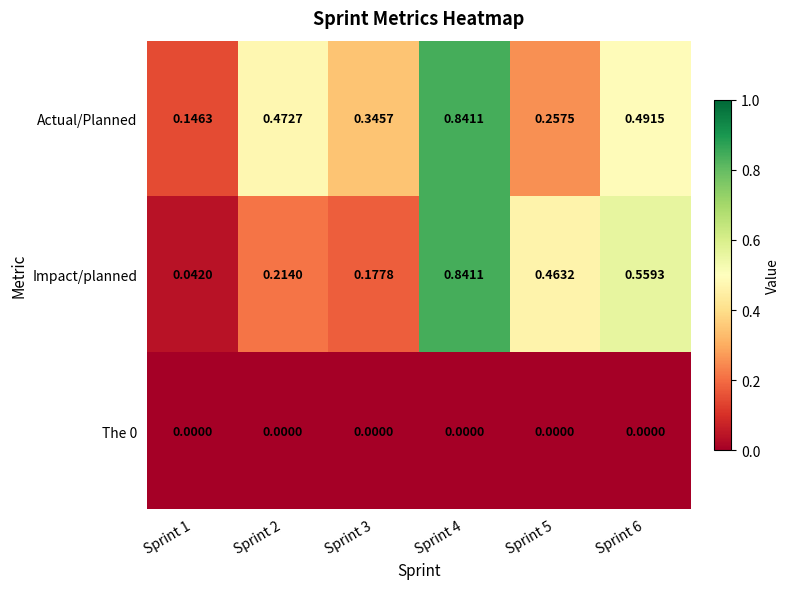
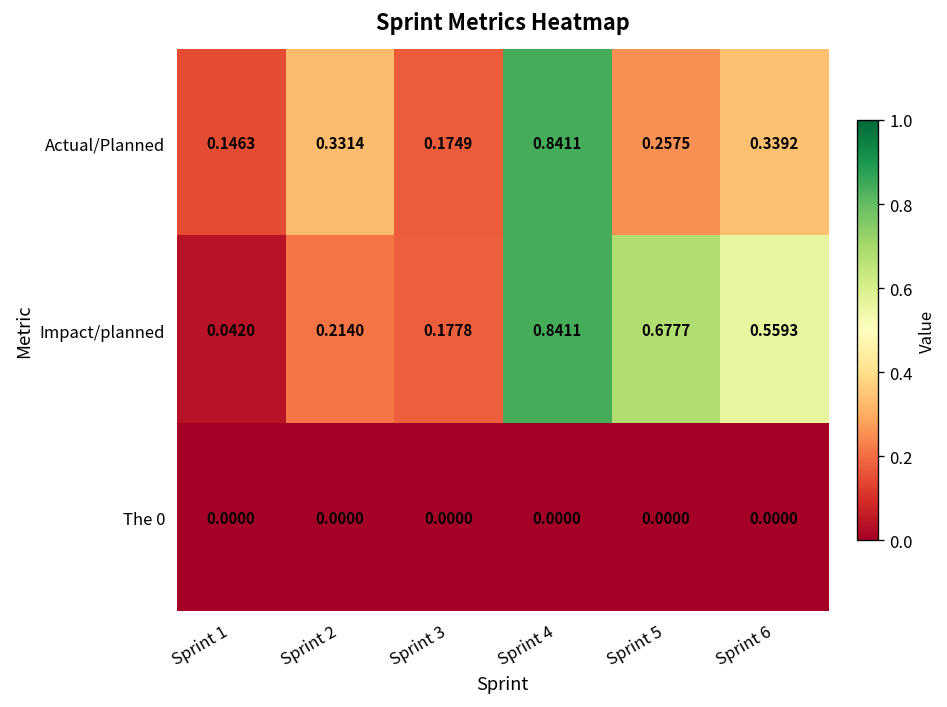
Actual/Planned, Sprint 2: 0.4727 -> 0.3314
Actual/Planned, Sprint 3: 0.3457 -> 0.1749
Actual/Planned, Sprint 6: 0.4915 -> 0.3392
Impact/planned, Sprint 5: 0.4632 -> 0.6777
